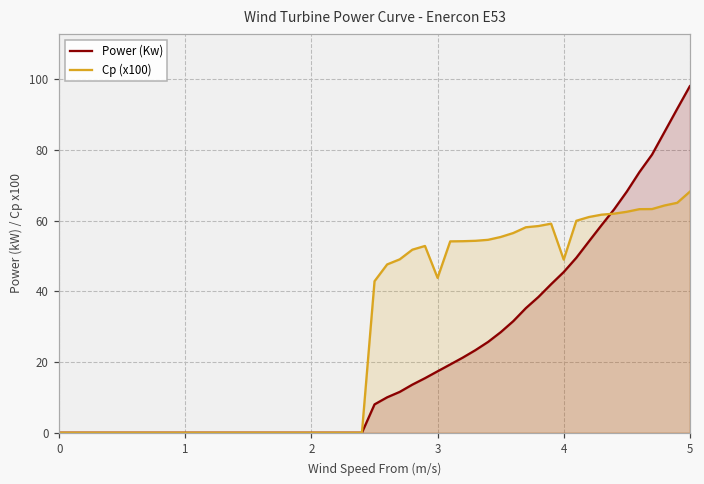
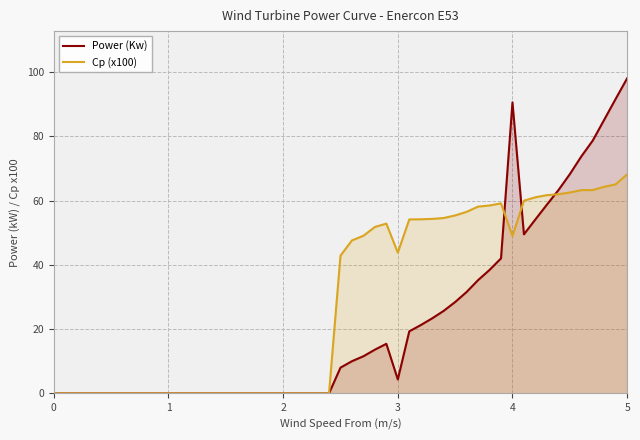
Power (Kw), 3: 17 -> 4
Power (Kw), 4: 45 -> 91
